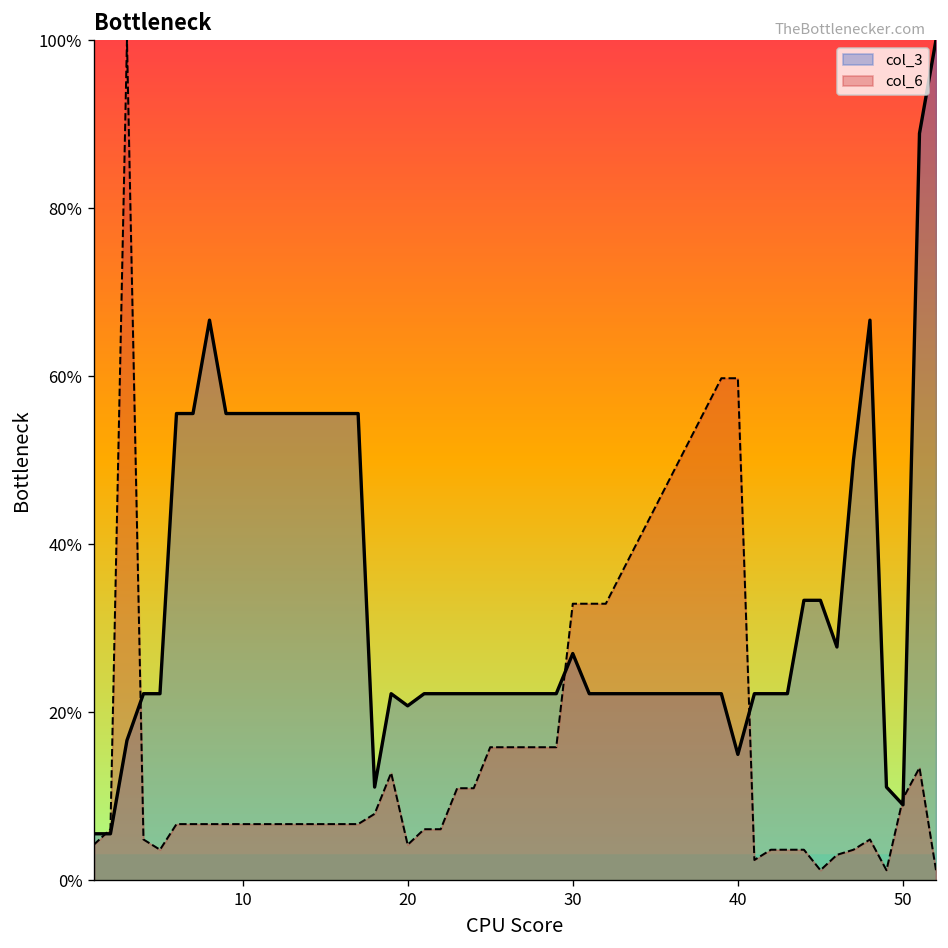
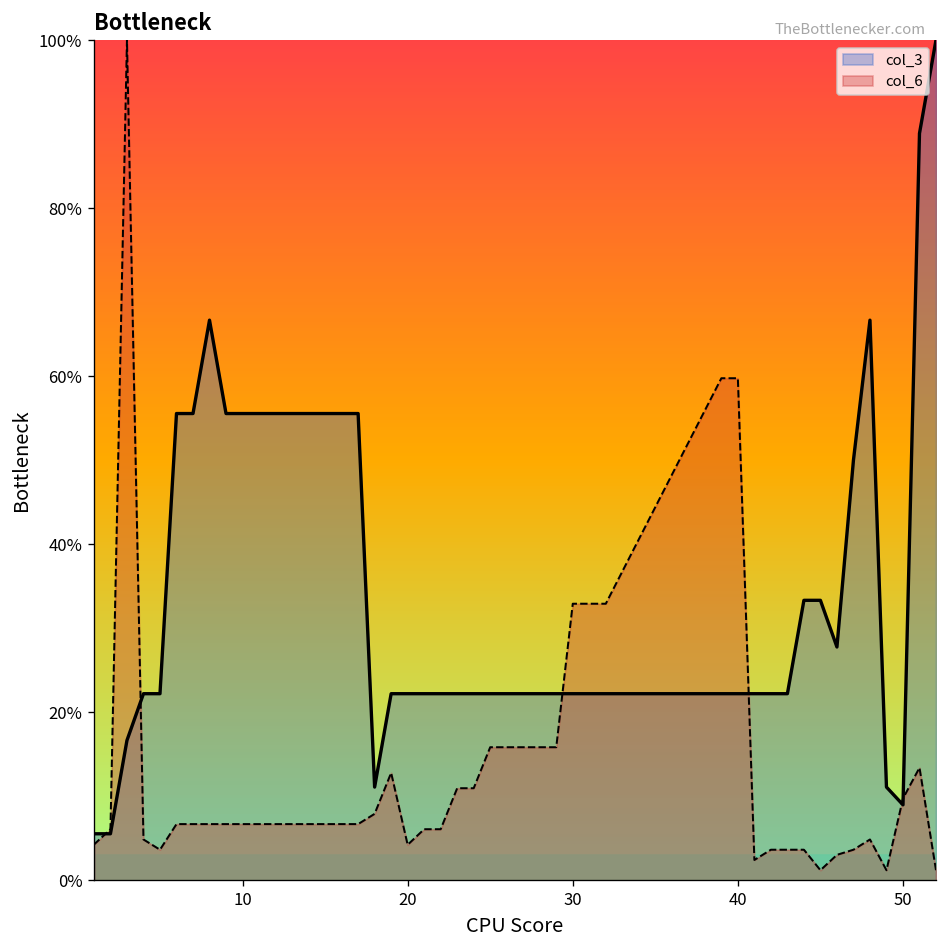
col_3, 20: 21% -> 22%
col_3, 30: 27% -> 22%
col_3, 40: 15% -> 22%
